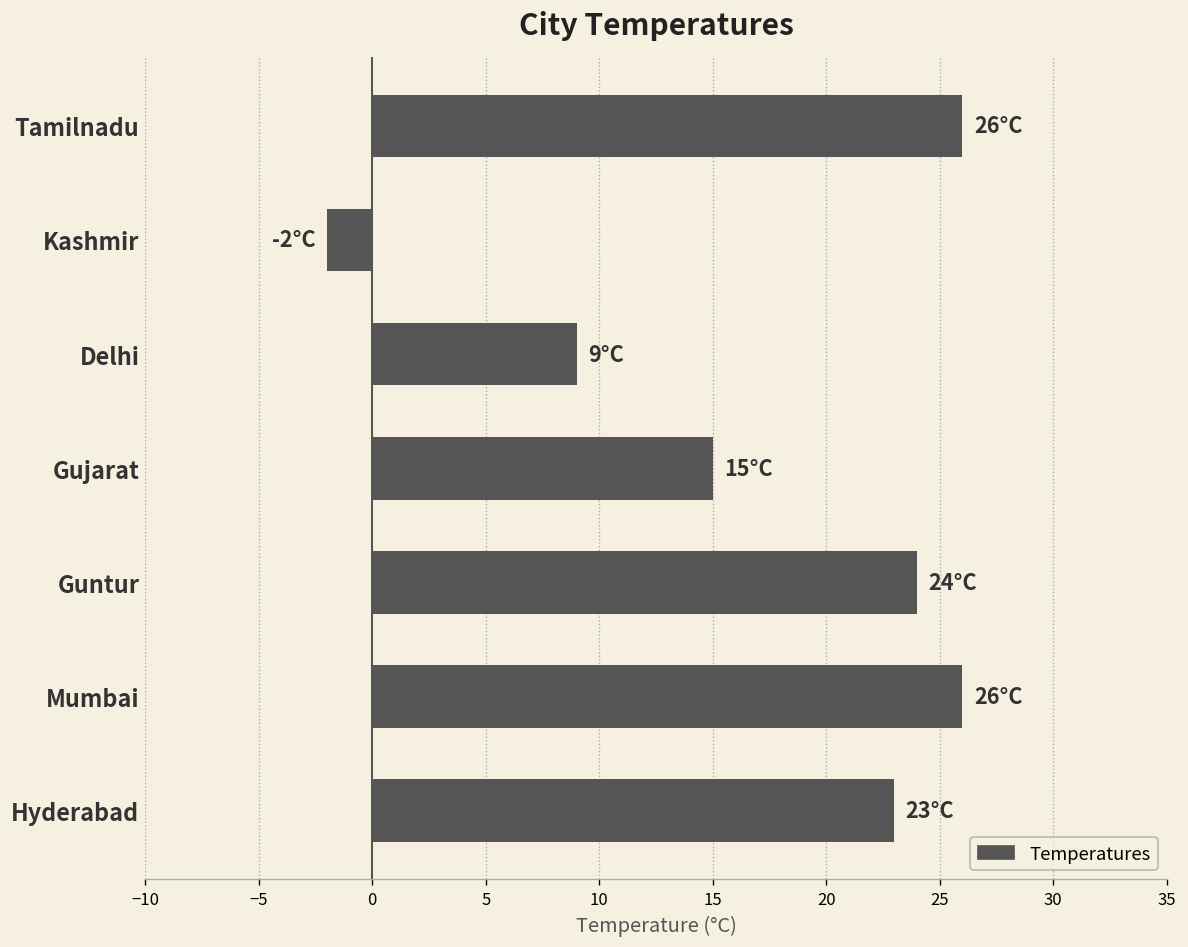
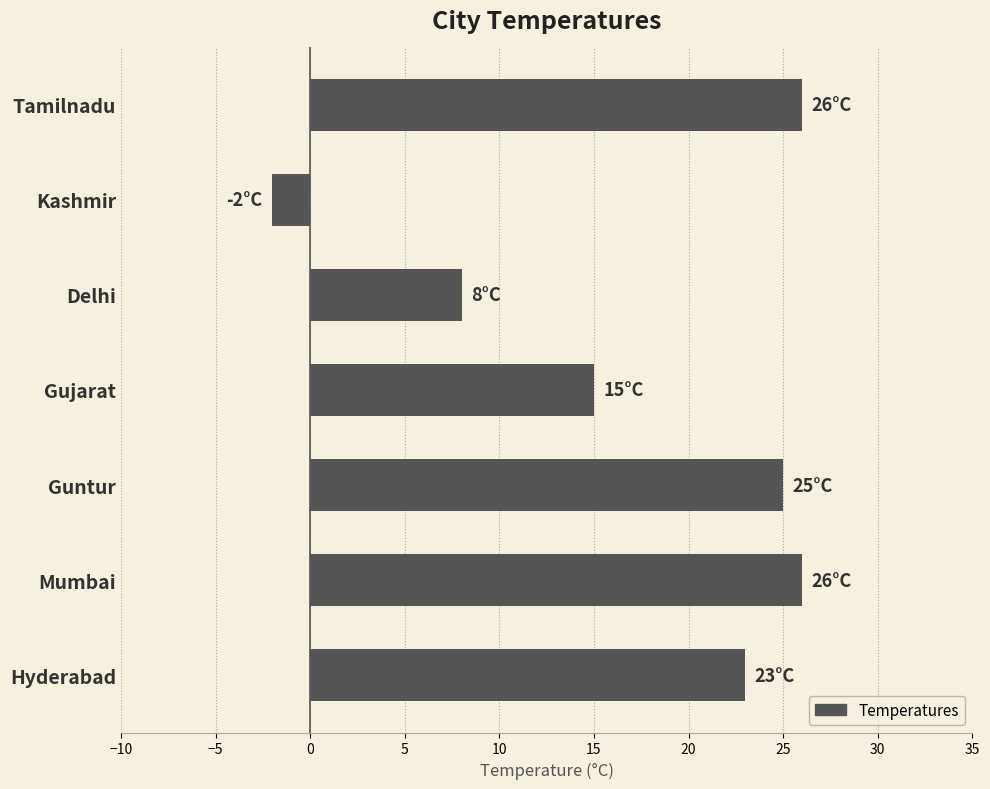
Delhi: 9°C -> 8°C
Guntur: 24°C -> 25°C
